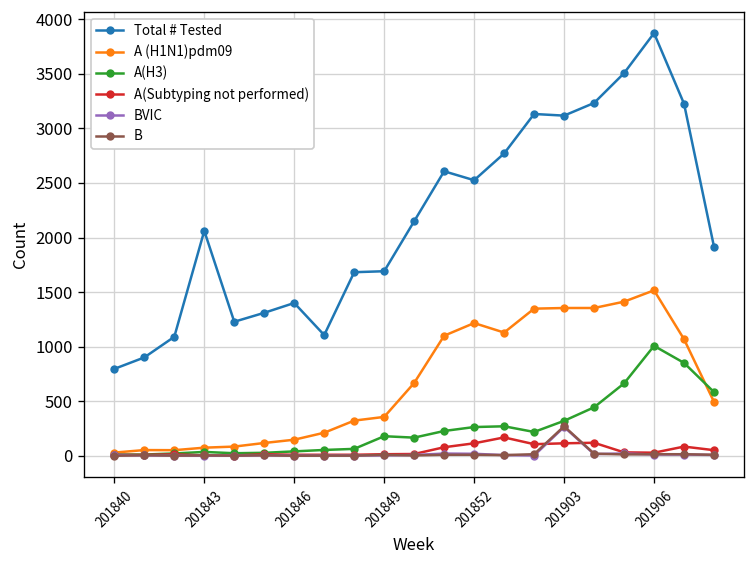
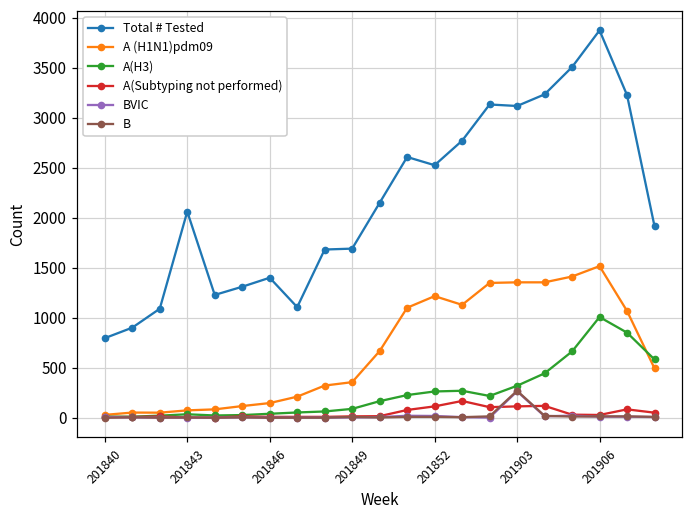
A(H3), 201849: 200 -> 100
